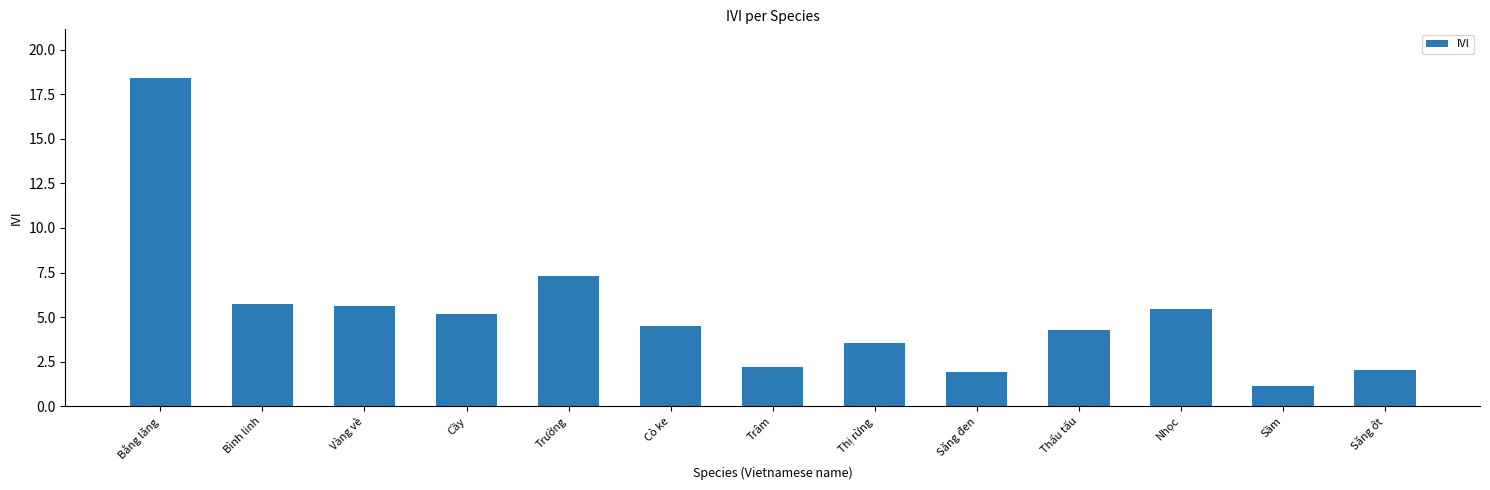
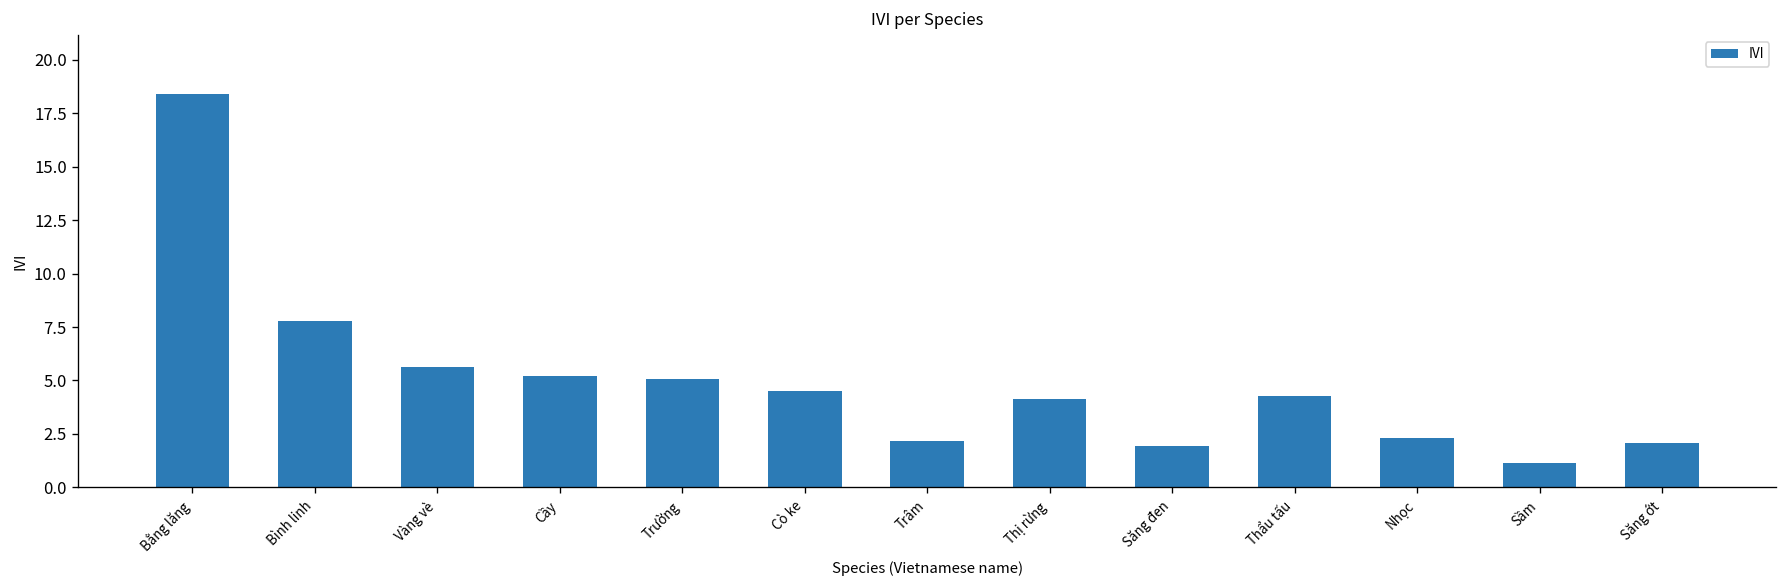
Bình linh: 5.7 -> 7.8
Trường: 7.3 -> 5.1
Thị rừng: 3.5 -> 4.1
Nhọc: 5.4 -> 2.3
